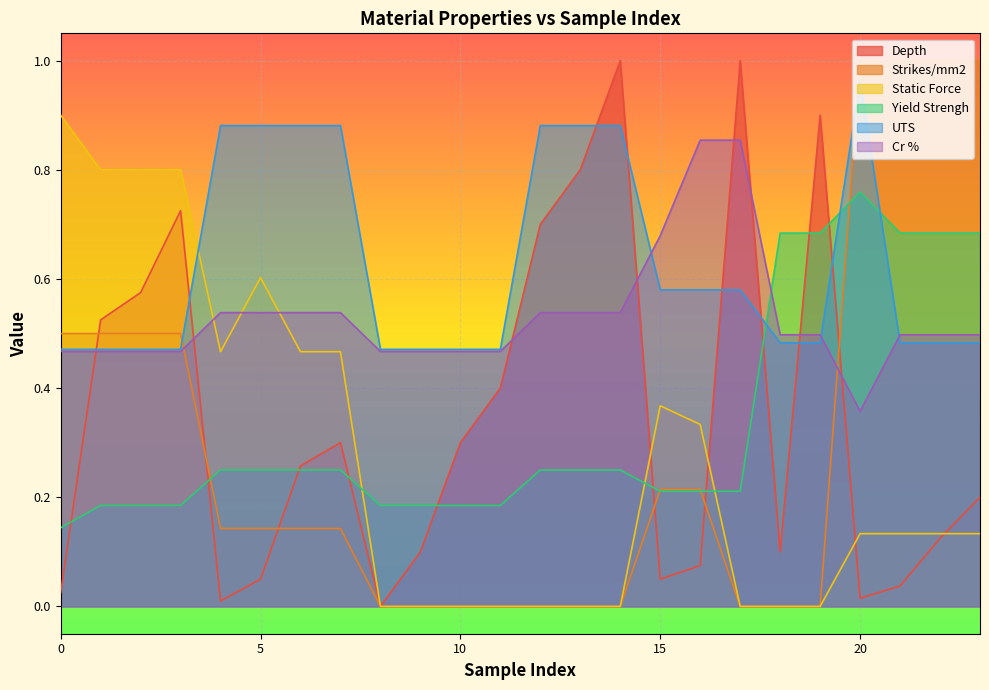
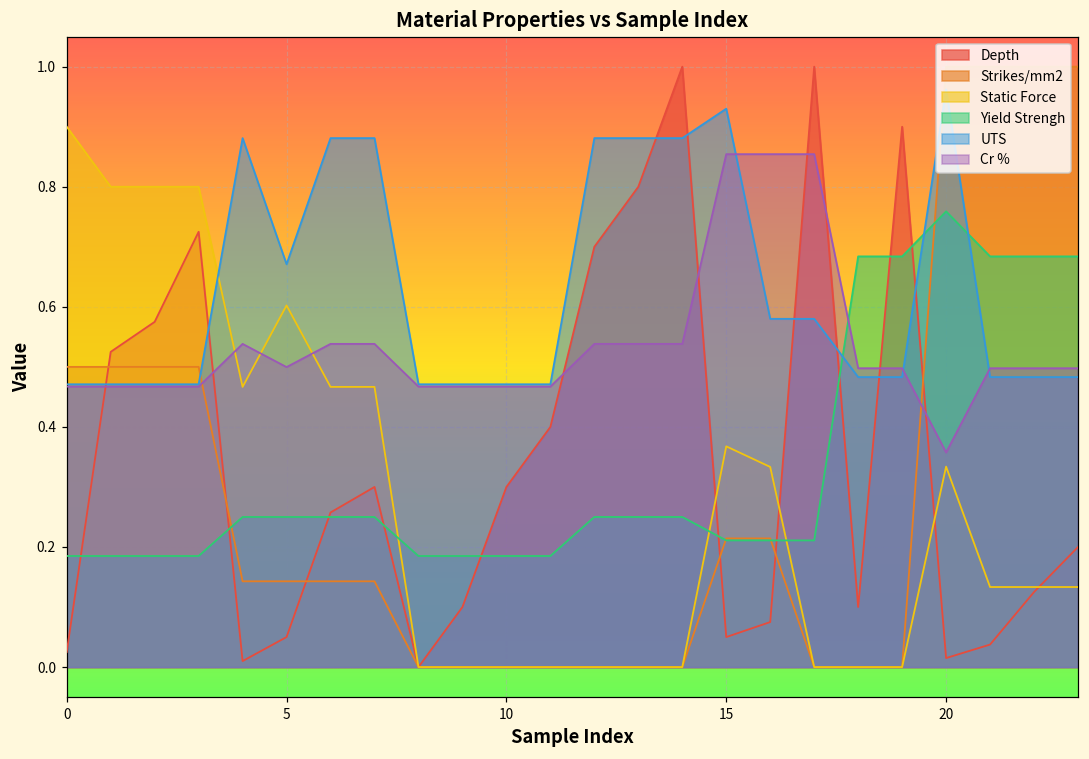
Yield Strengh, 0: 0.14 -> 0.19
UTS, 5: 0.88 -> 0.67
Cr %, 5: 0.54 -> 0.50
UTS, 15: 0.58 -> 0.93
Cr %, 15: 0.68 -> 0.85
Static Force, 20: 0.13 -> 0.33
